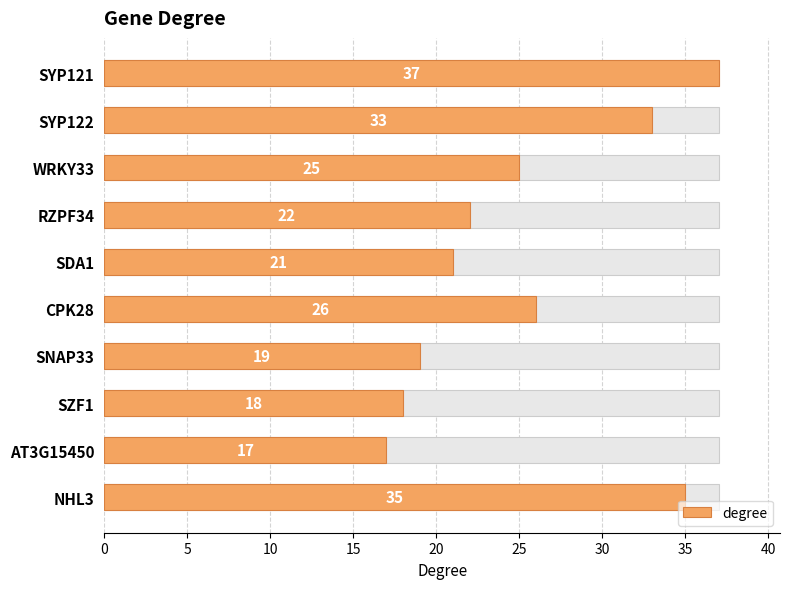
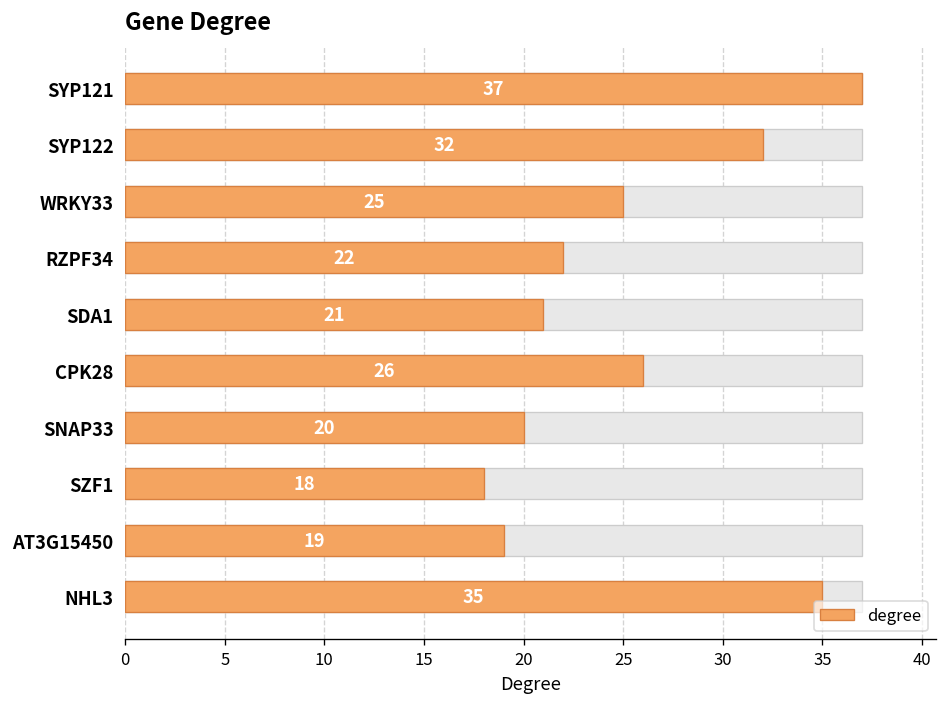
degree, SYP122: 33 -> 32
degree, SNAP33: 19 -> 20
degree, AT3G15450: 17 -> 19
